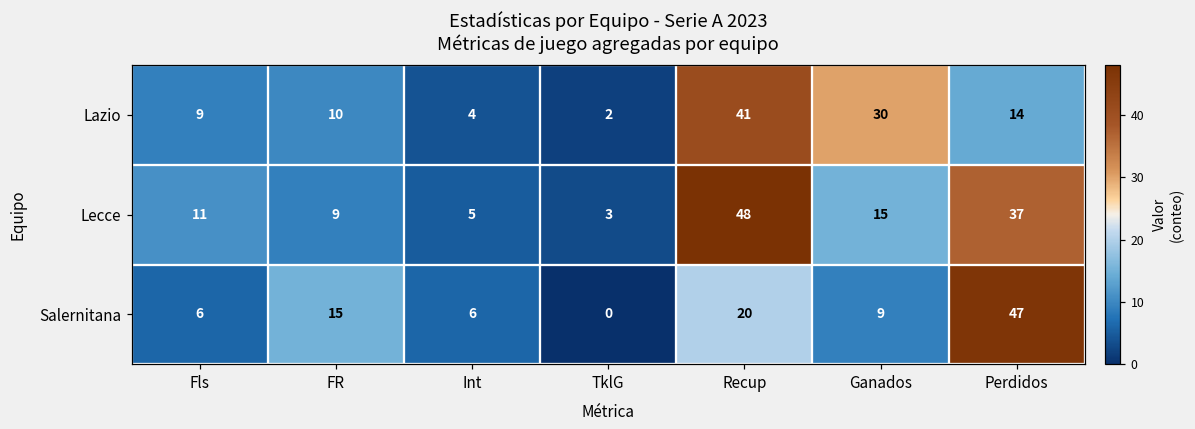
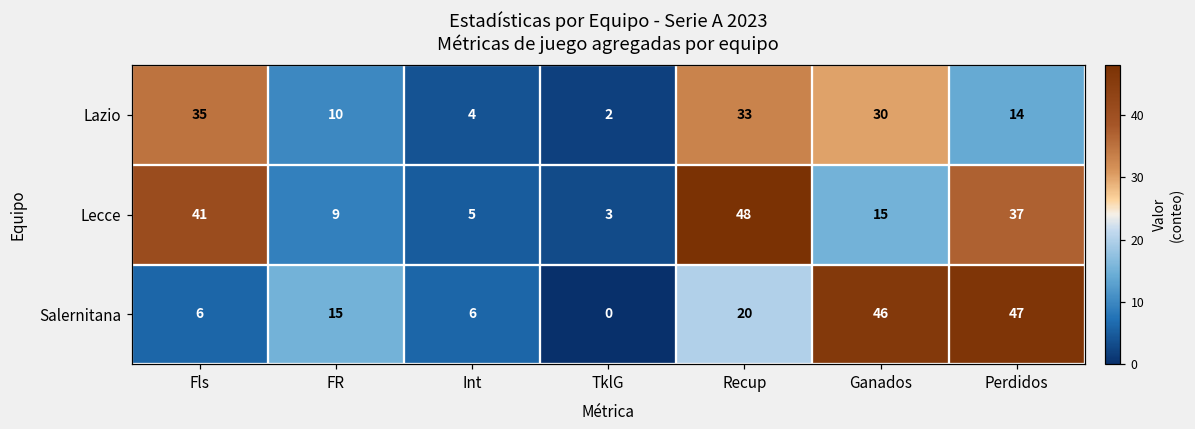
Lazio, Fls: 9 -> 35
Lazio, Recup: 41 -> 33
Lecce, Fls: 11 -> 41
Salernitana, Ganados: 9 -> 46
